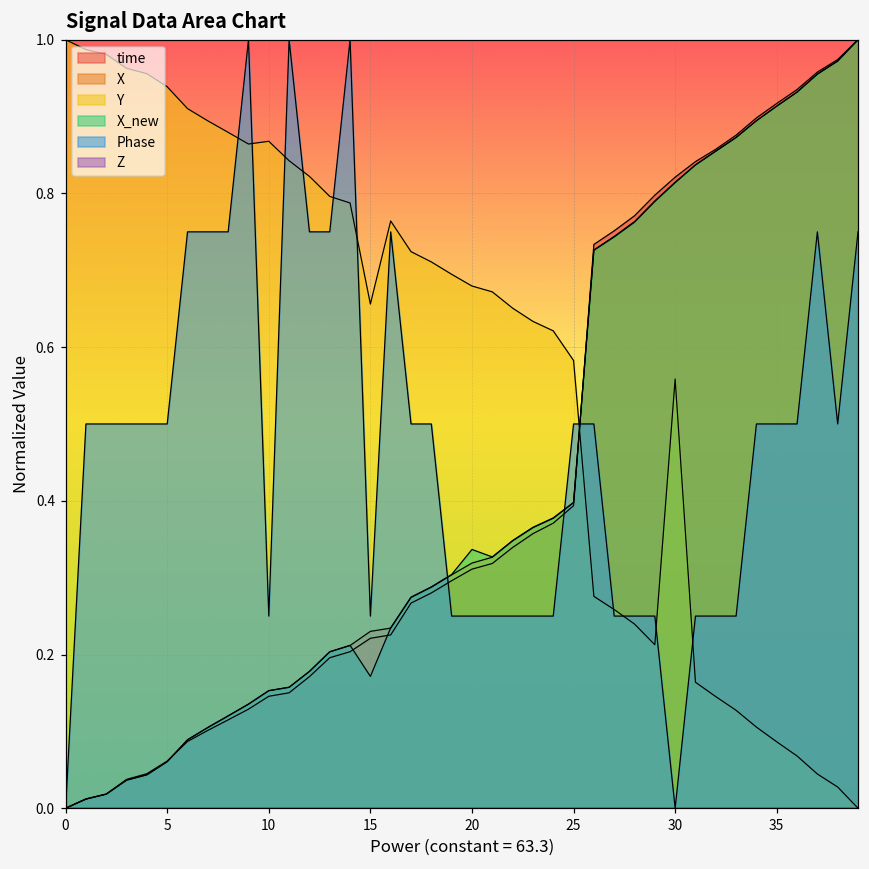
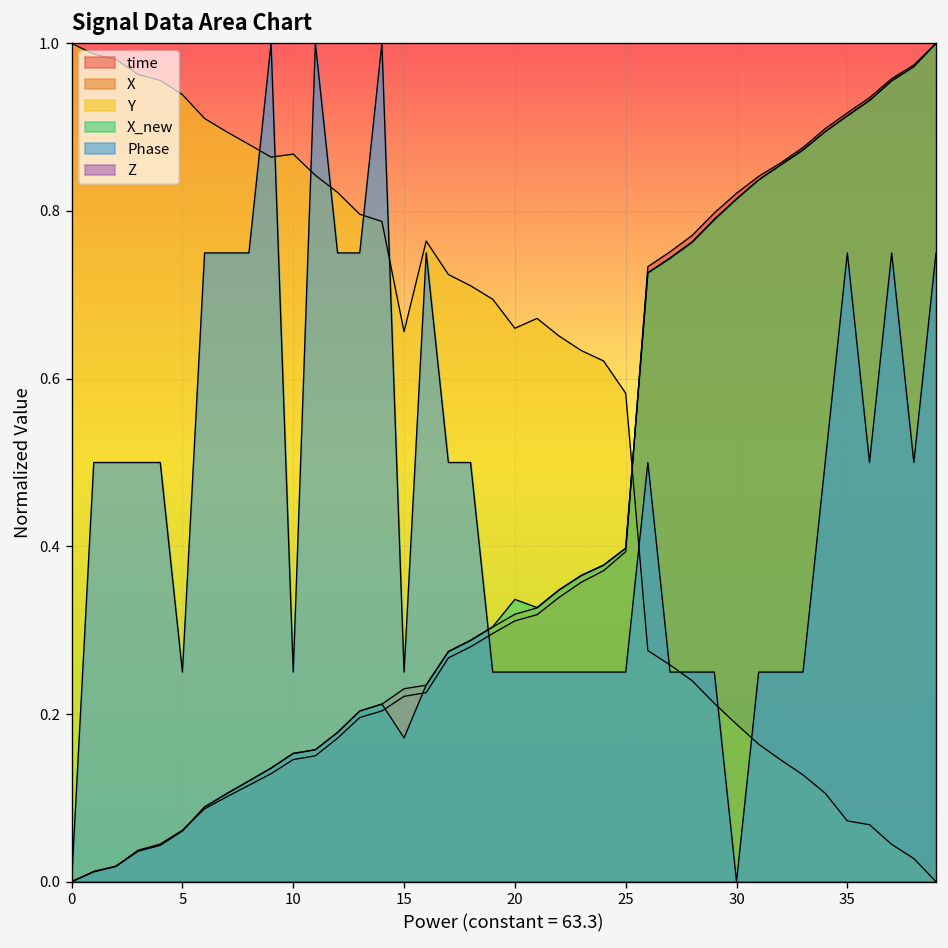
Phase, 5: 0.50 -> 0.25
Y, 20: 0.68 -> 0.66
Phase, 25: 0.50 -> 0.25
Y, 30: 0.56 -> 0.19
Y, 35: 0.09 -> 0.07
Phase, 35: 0.50 -> 0.75
